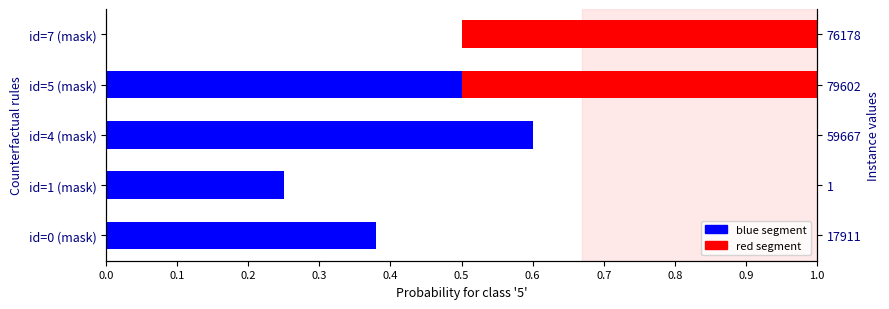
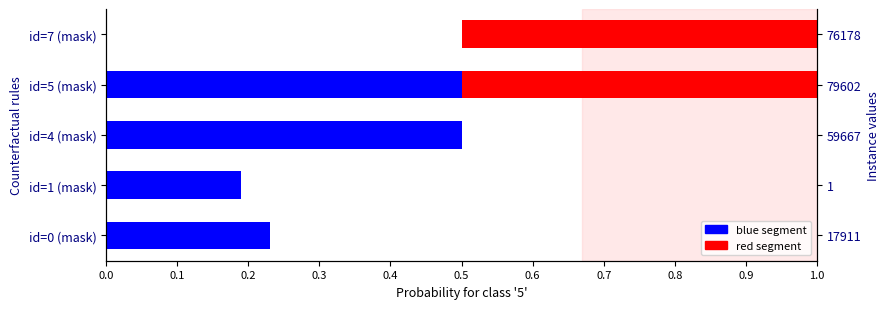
blue segment, id=4 (mask): 0.6 -> 0.5
blue segment, id=1 (mask): 0.25 -> 0.19
blue segment, id=0 (mask): 0.38 -> 0.23
